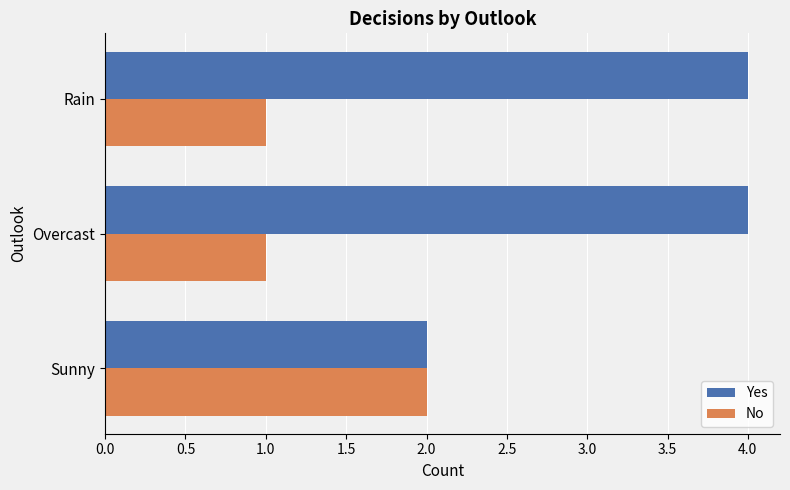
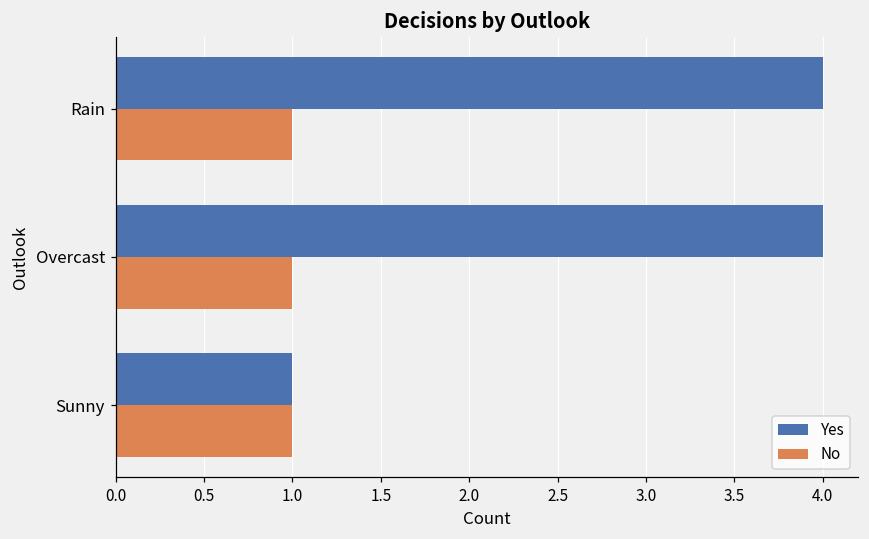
Yes, Sunny: 2 -> 1
No, Sunny: 2 -> 1
